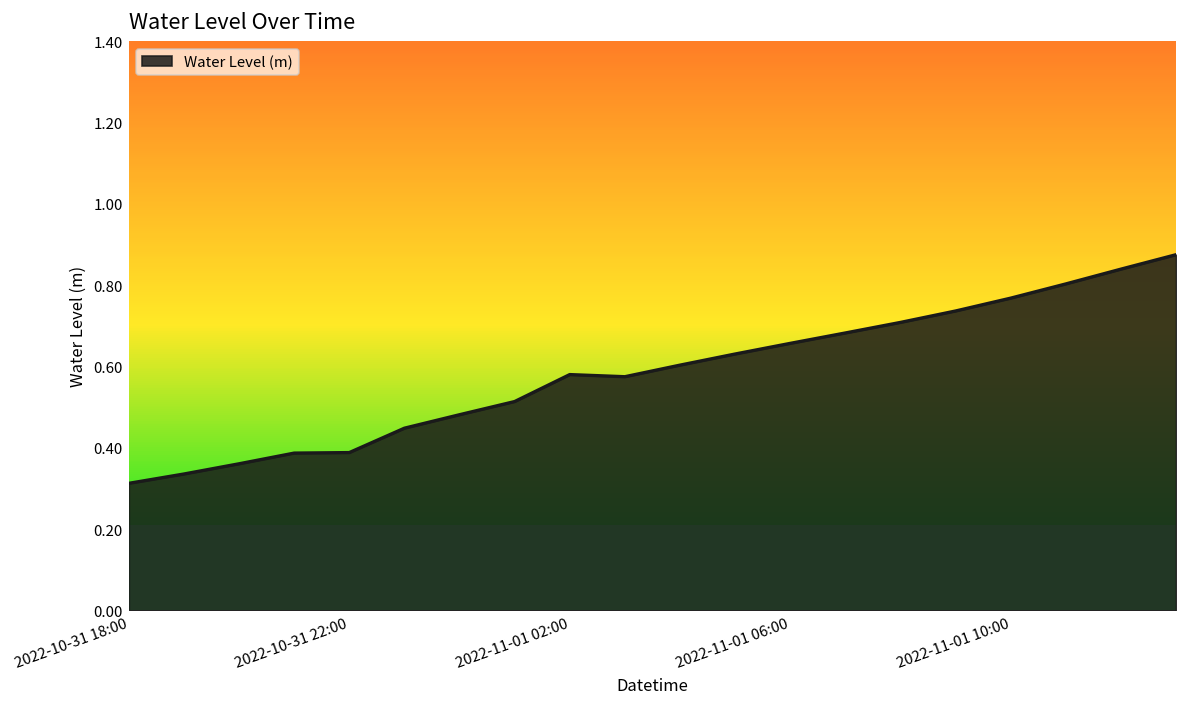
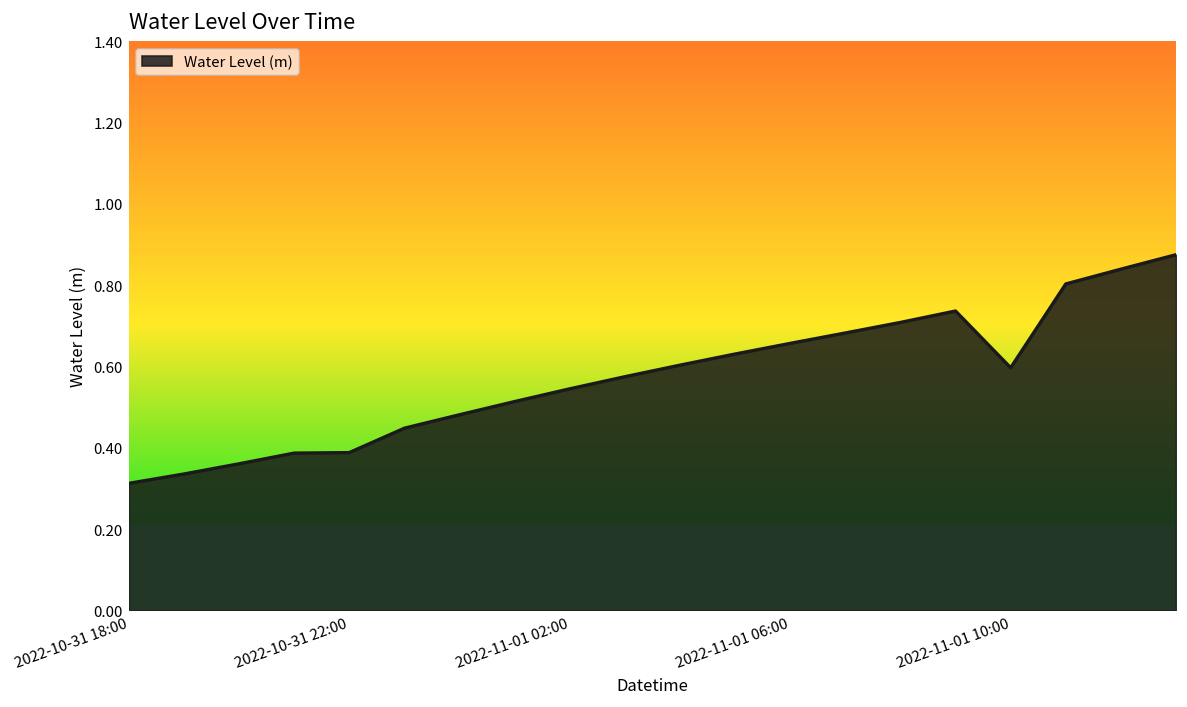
2022-11-01 02:00: 0.58 -> 0.54
2022-11-01 10:00: 0.77 -> 0.60
